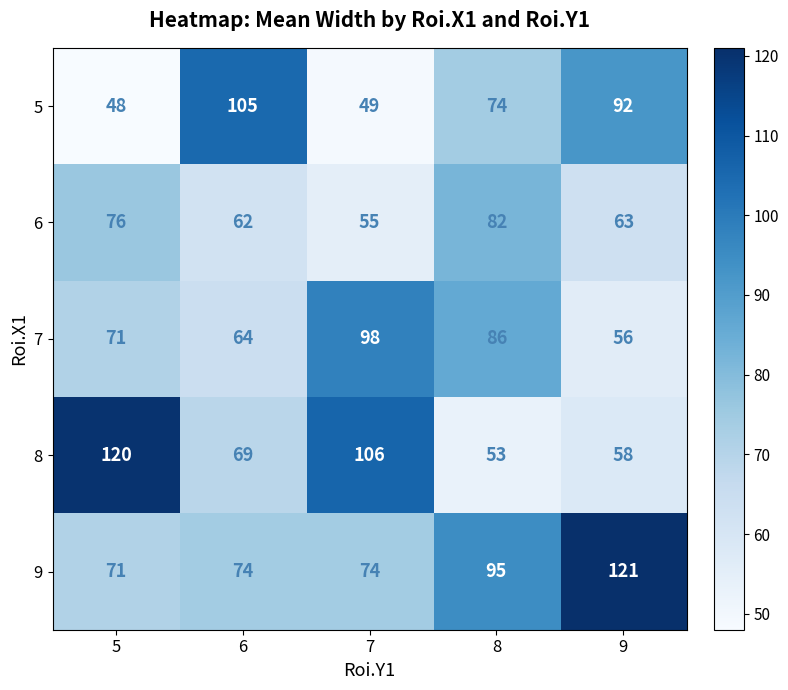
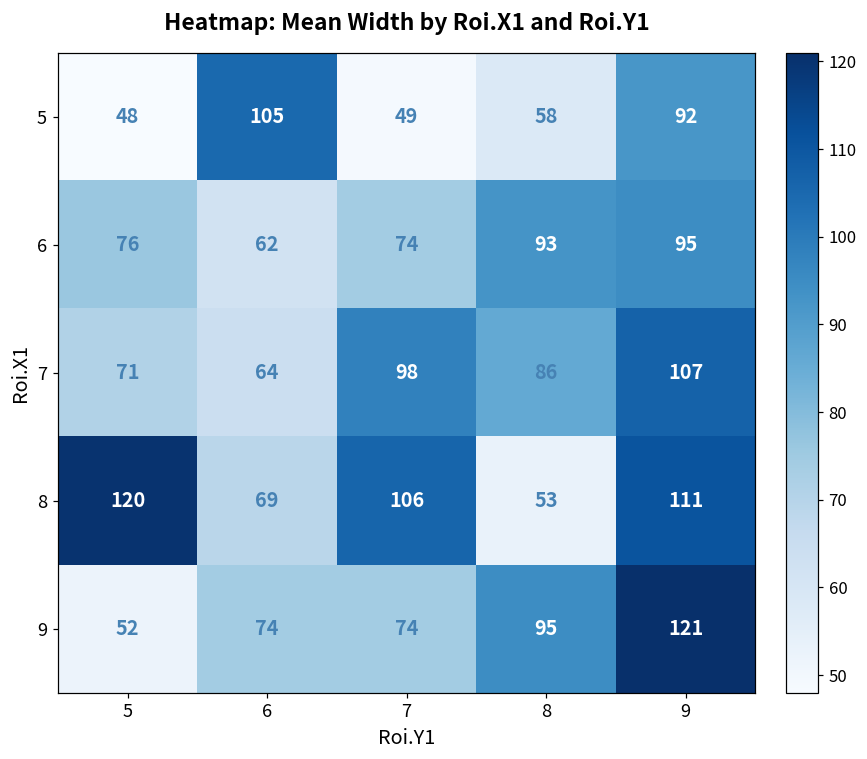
5, 8: 74 -> 58
6, 7: 55 -> 74
6, 8: 82 -> 93
6, 9: 63 -> 95
7, 9: 56 -> 107
8, 9: 58 -> 111
9, 5: 71 -> 52
